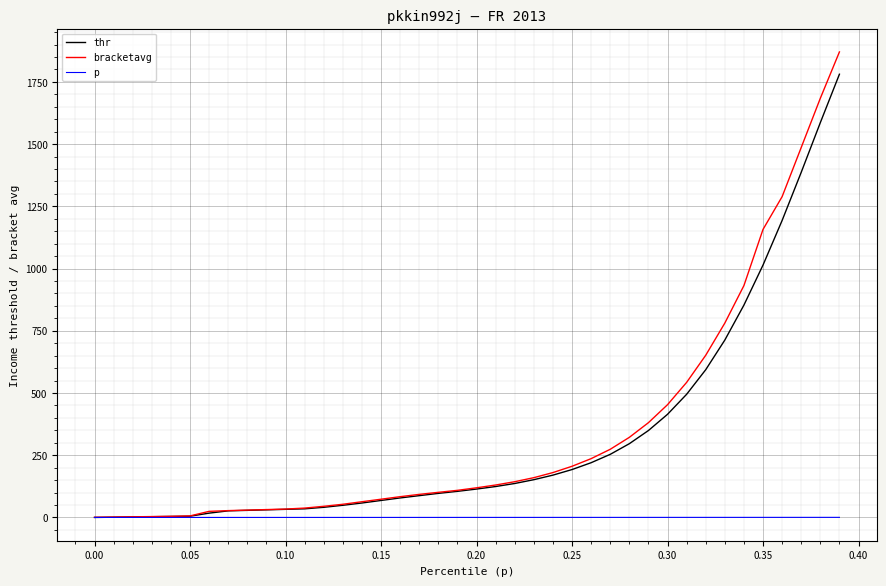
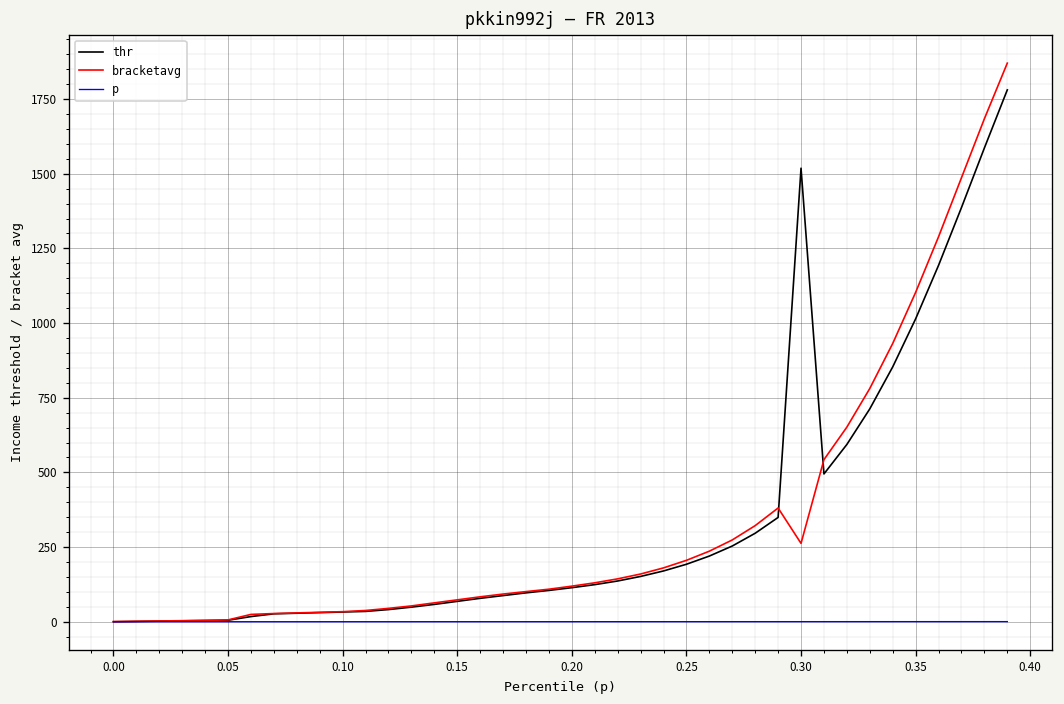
thr, 0.30: 410 -> 1520
bracketavg, 0.30: 450 -> 260
bracketavg, 0.35: 1160 -> 1100
